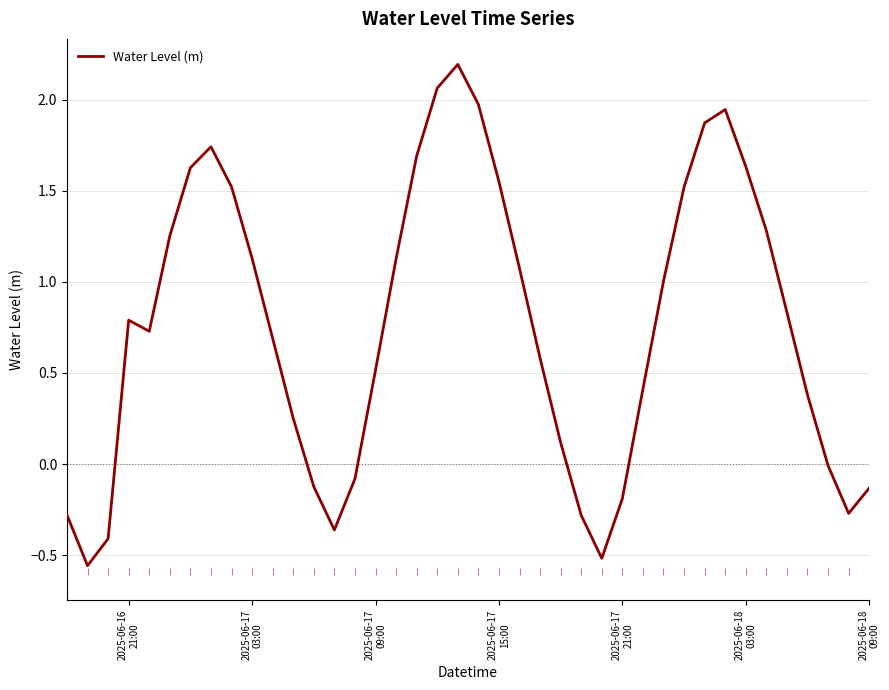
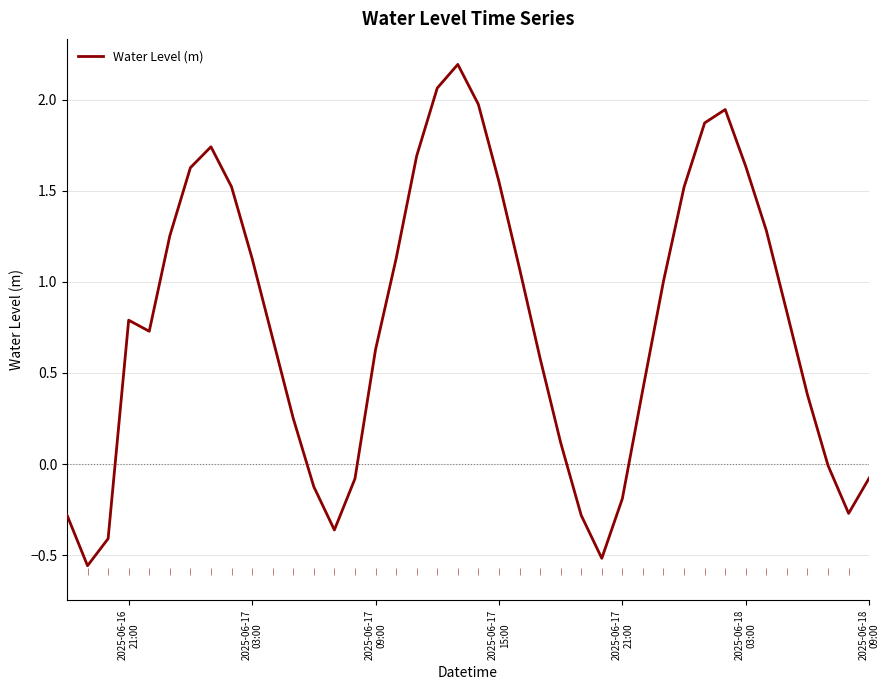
2025-06-17 09:00: 0.52 -> 0.63
2025-06-18 09:00: -0.13 -> -0.08
